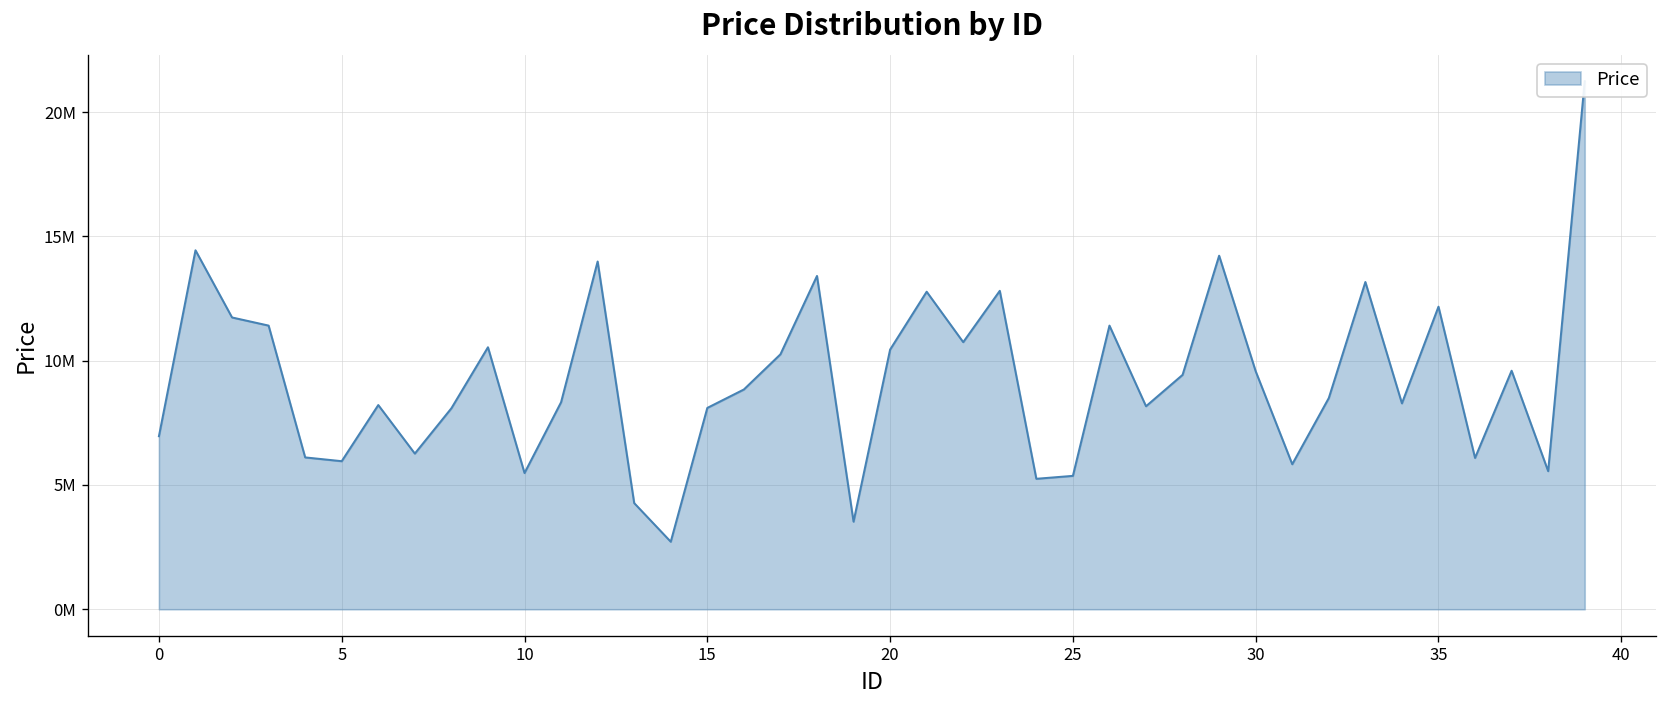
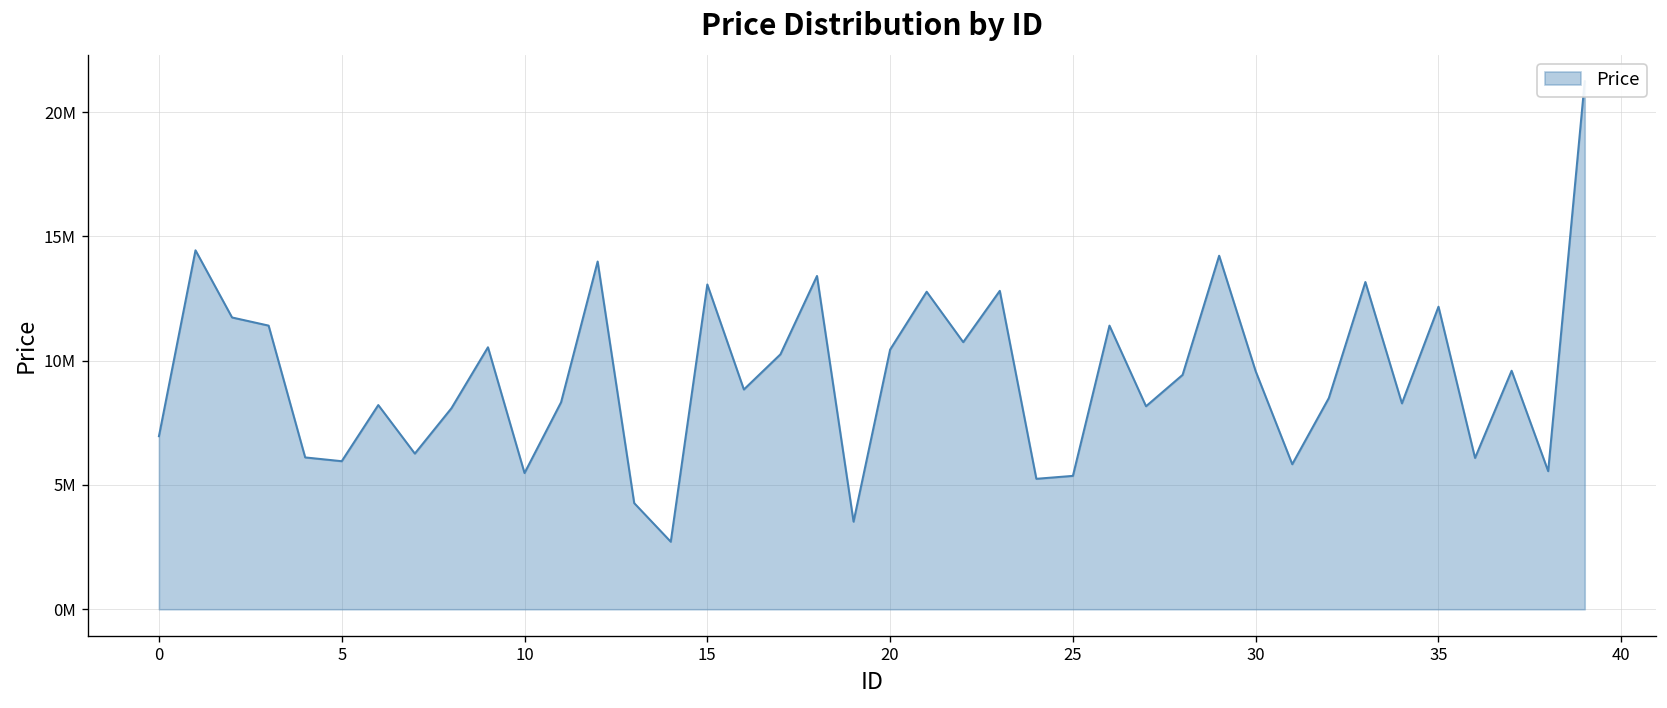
15: 8100000 -> 13100000
